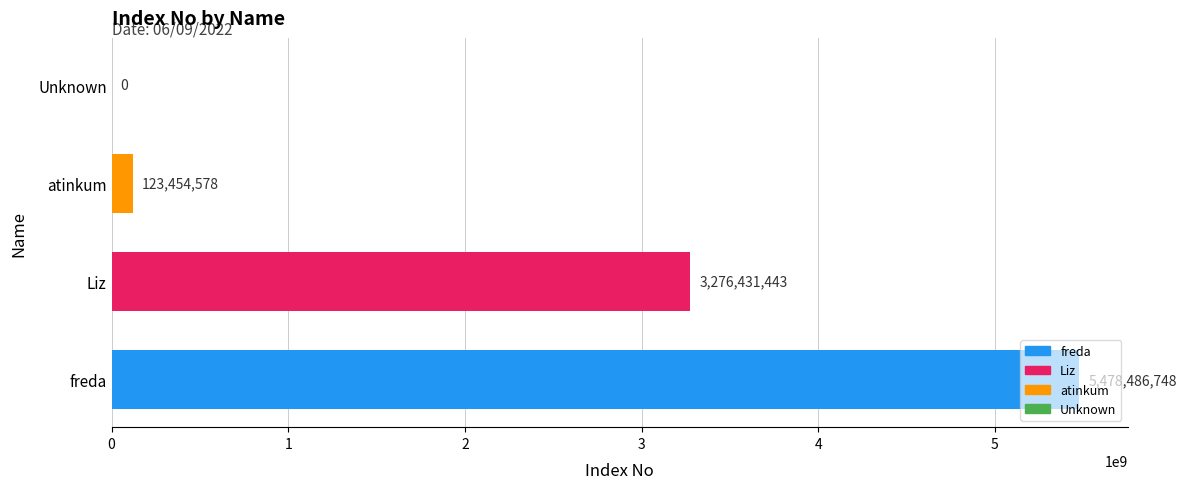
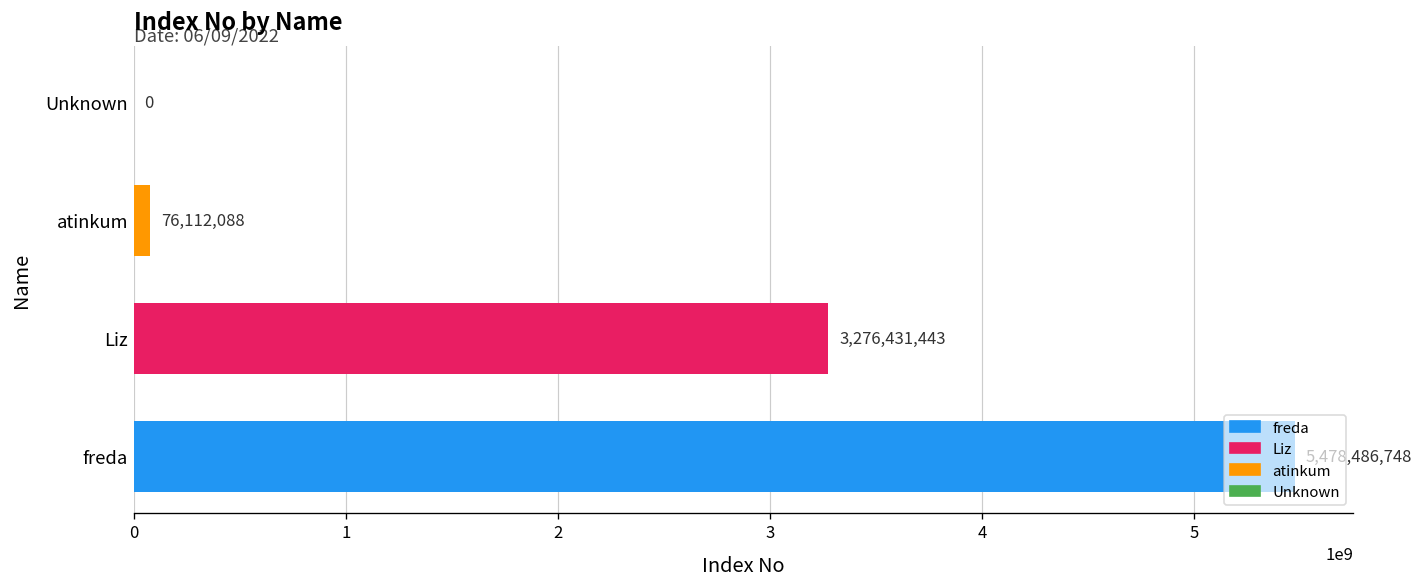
atinkum: 123,454,578 -> 76,112,088
